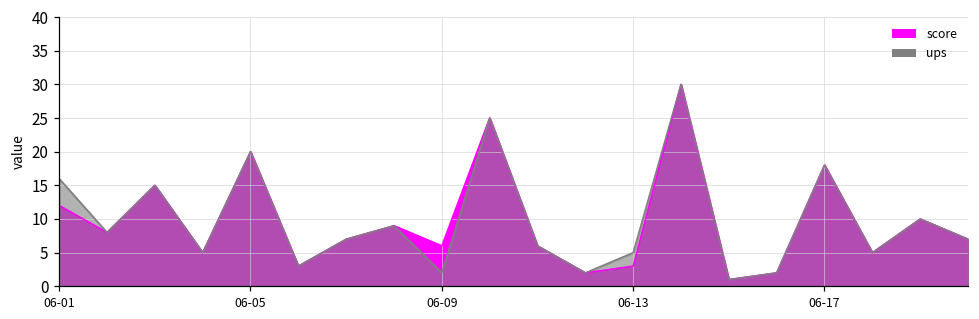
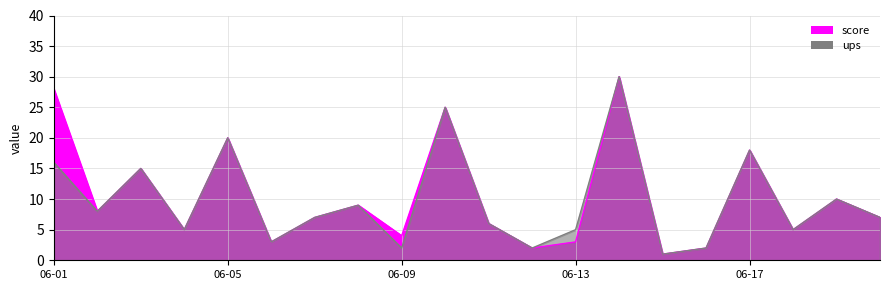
score, 06-01: 12 -> 28
score, 06-09: 6 -> 4
